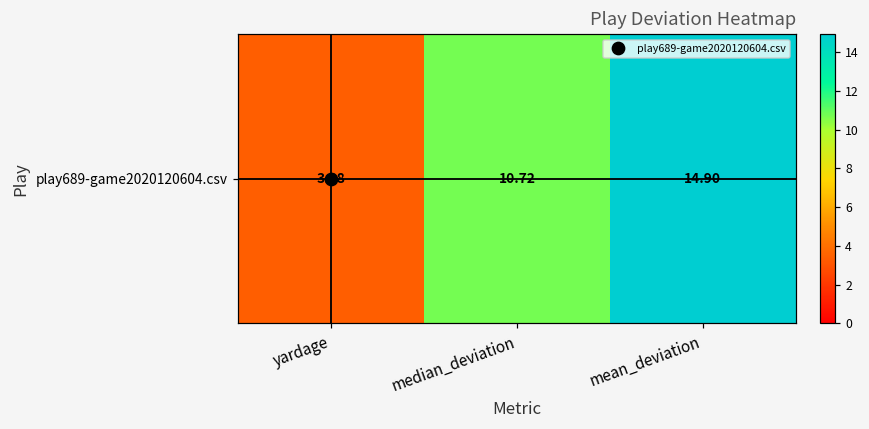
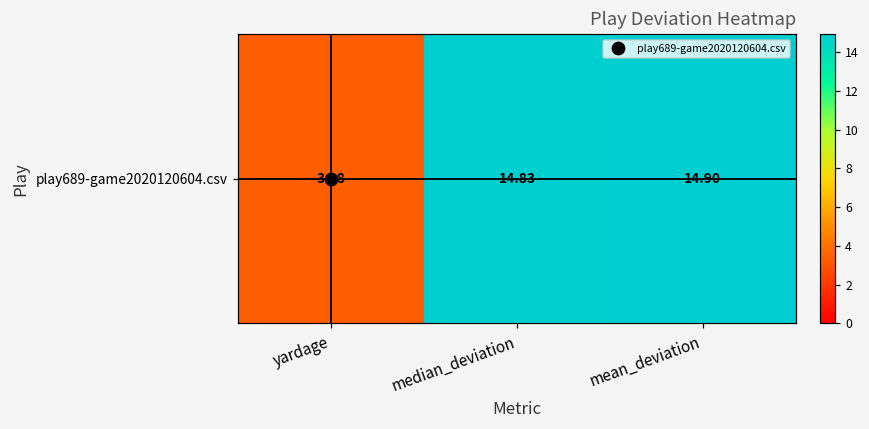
play689-game2020120604.csv, median_deviation: 10.72 -> 14.83
